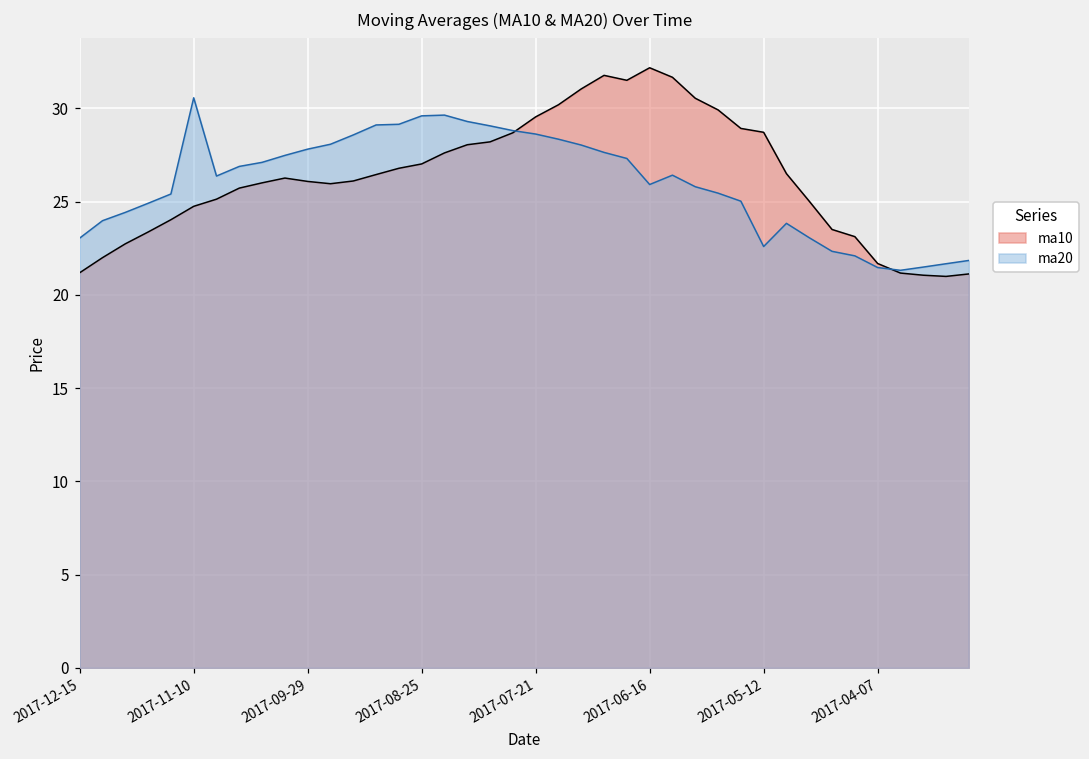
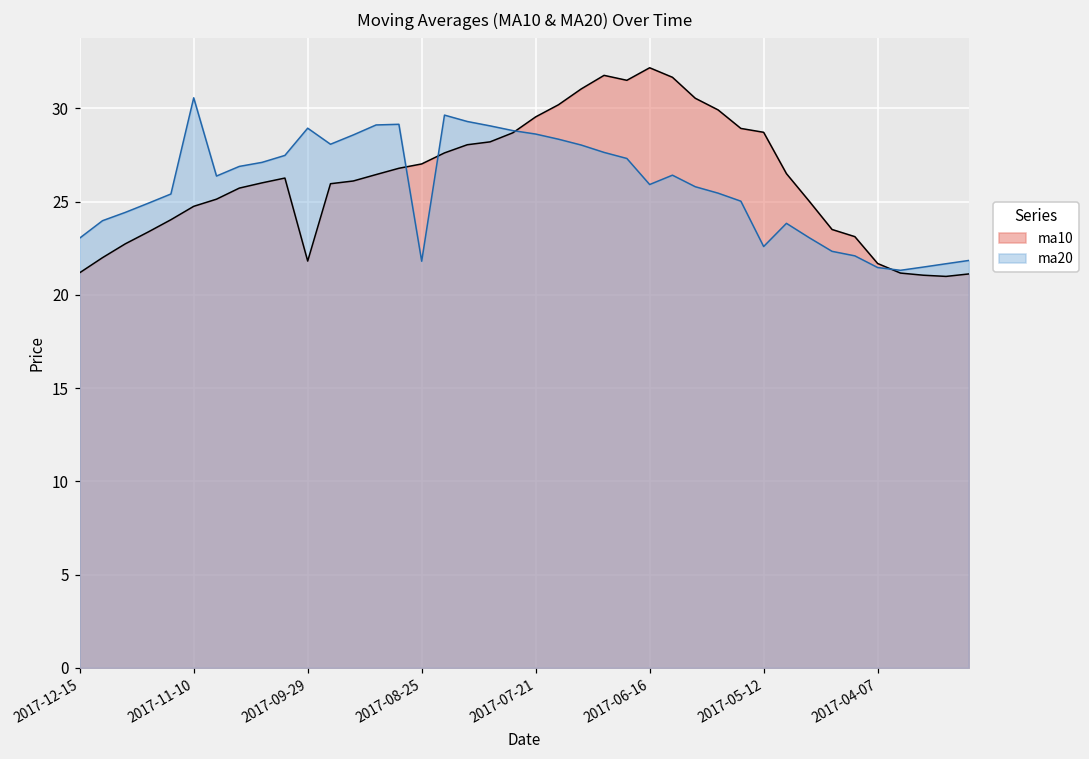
ma10, 2017-09-29: 26.1 -> 21.8
ma20, 2017-09-29: 27.8 -> 28.9
ma20, 2017-08-25: 29.6 -> 21.8
